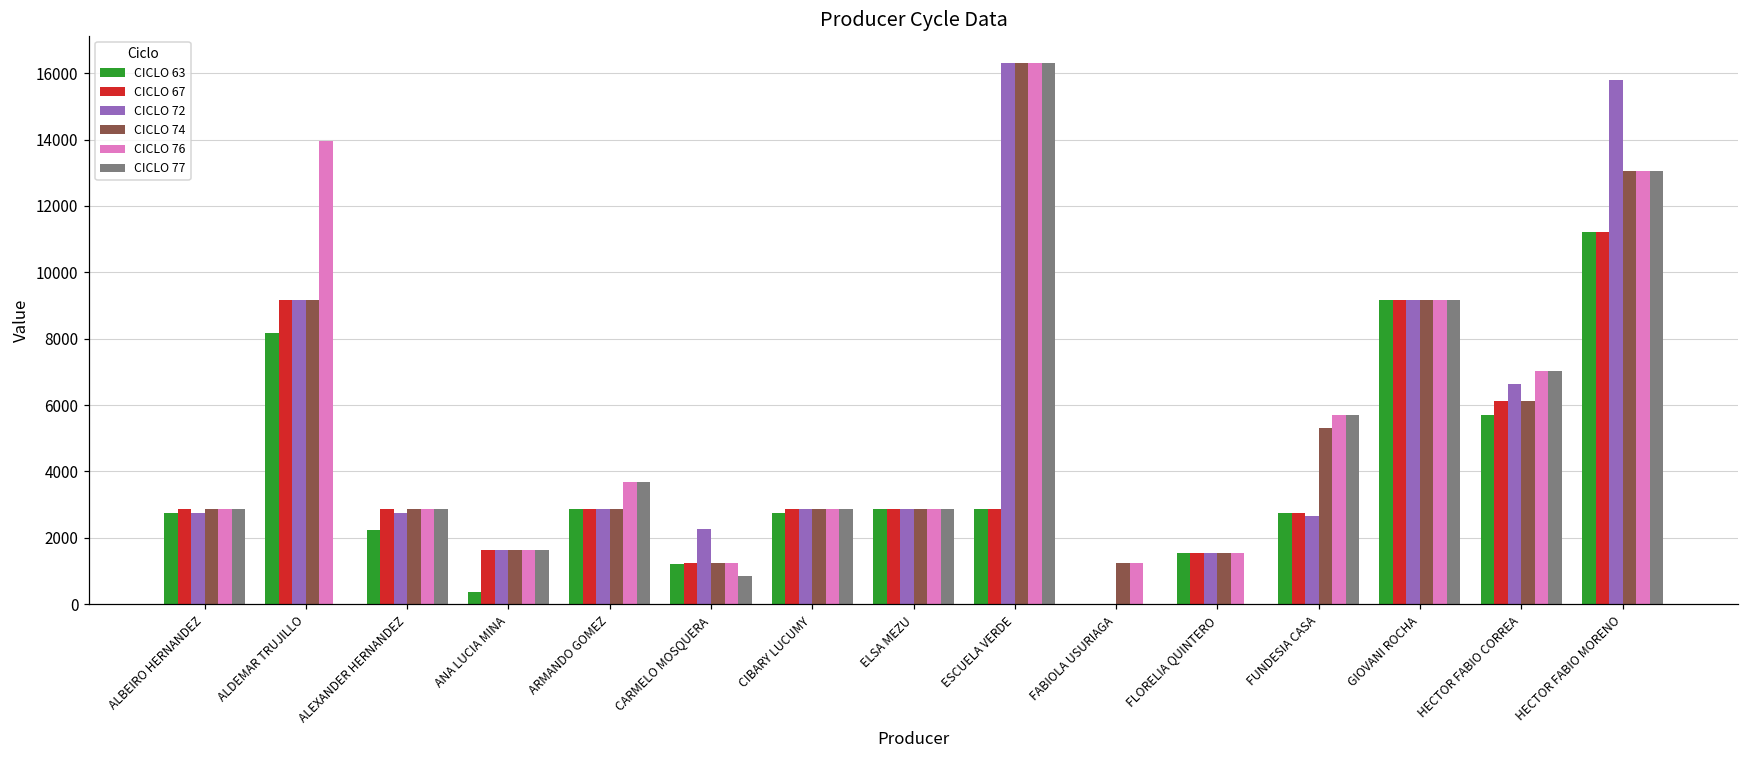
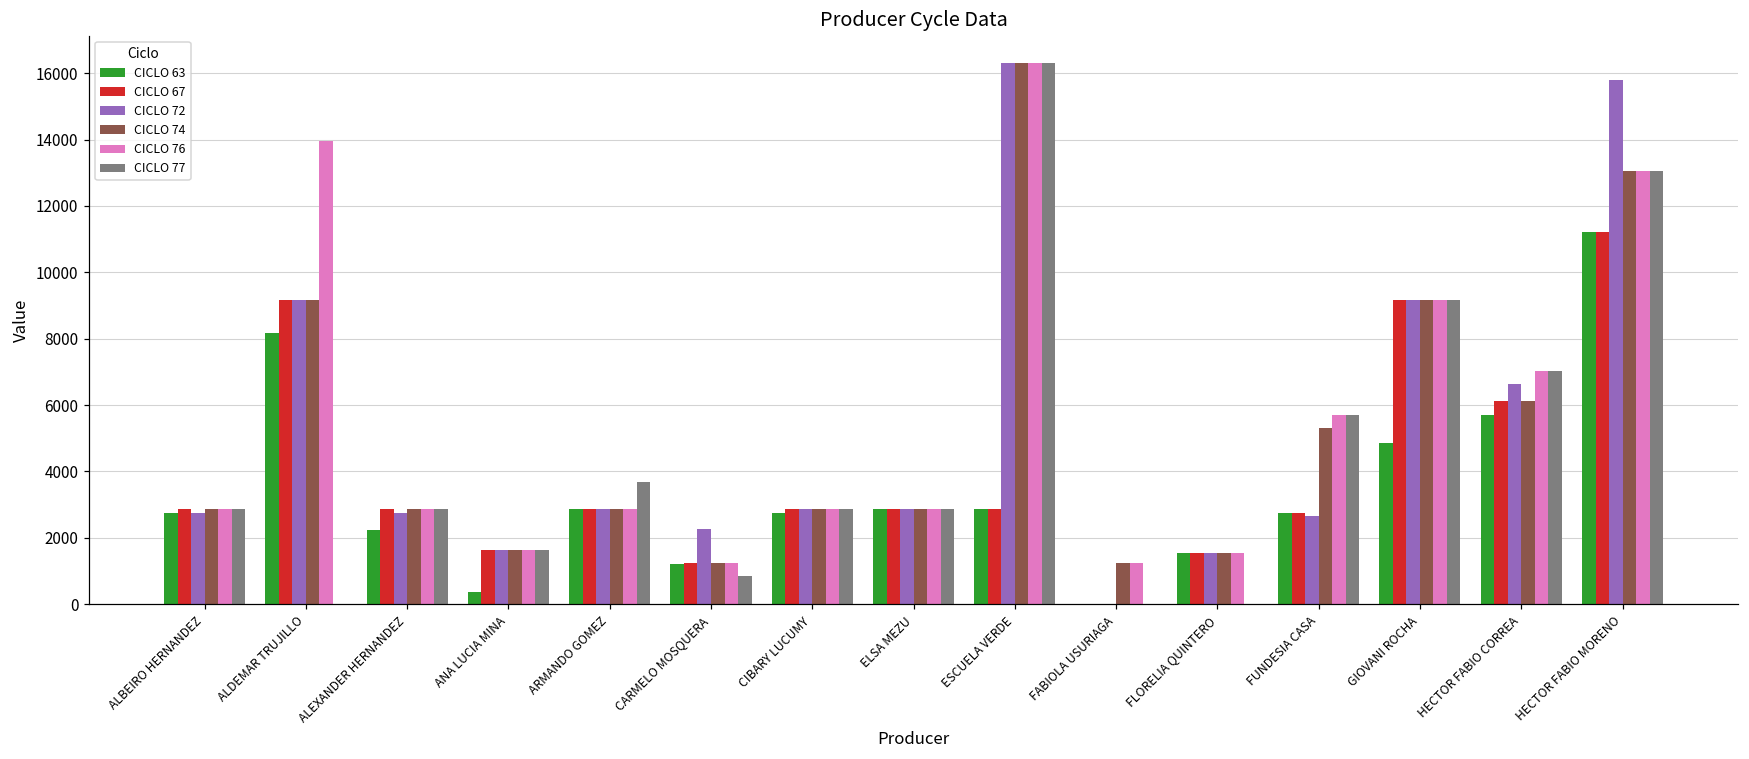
CICLO 76, ARMANDO GOMEZ: 3700 -> 2900
CICLO 63, GIOVANI ROCHA: 9200 -> 4800
